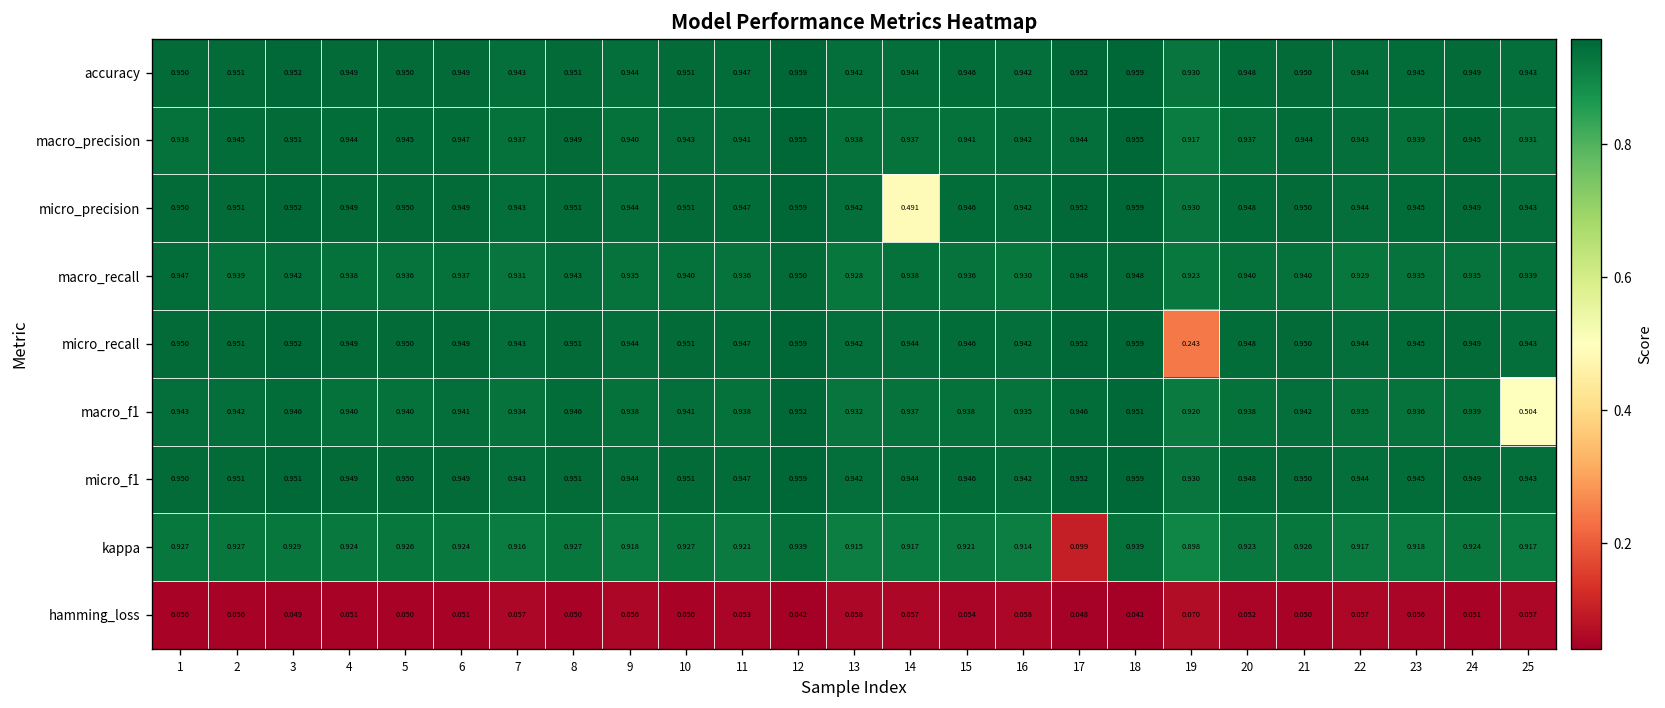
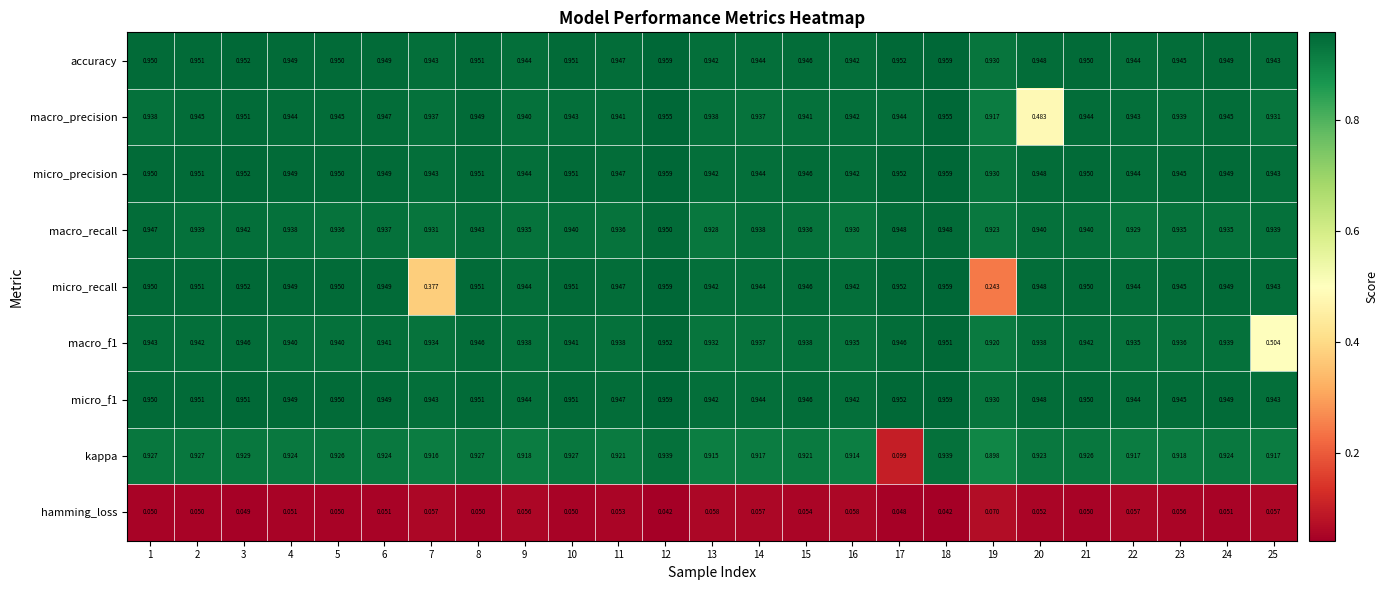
macro_precision, 20: 0.937 -> 0.483
micro_precision, 14: 0.491 -> 0.944
micro_recall, 7: 0.943 -> 0.377
